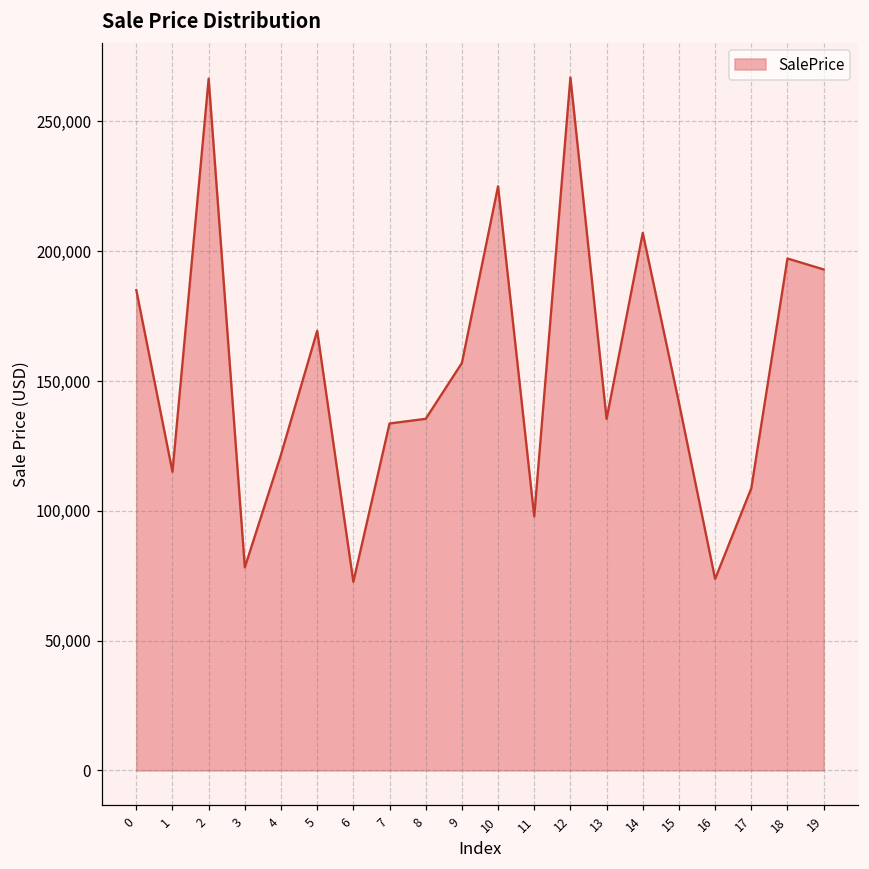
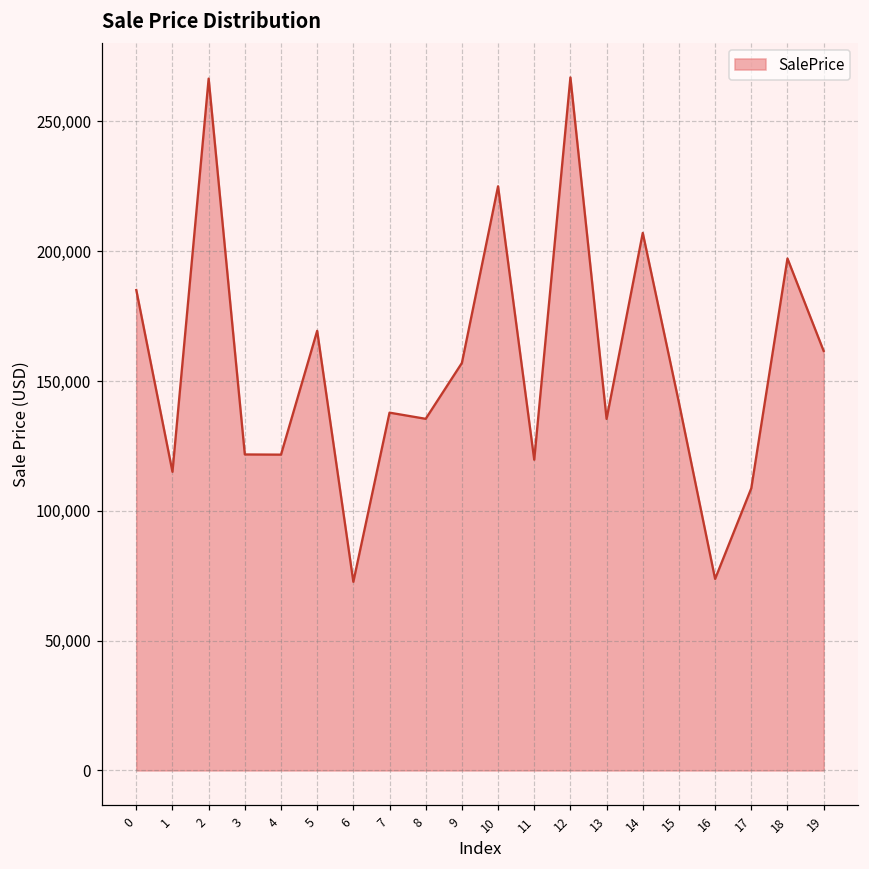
3: 78,000 -> 122,000
7: 134,000 -> 138,000
11: 98,000 -> 120,000
19: 193,000 -> 162,000
